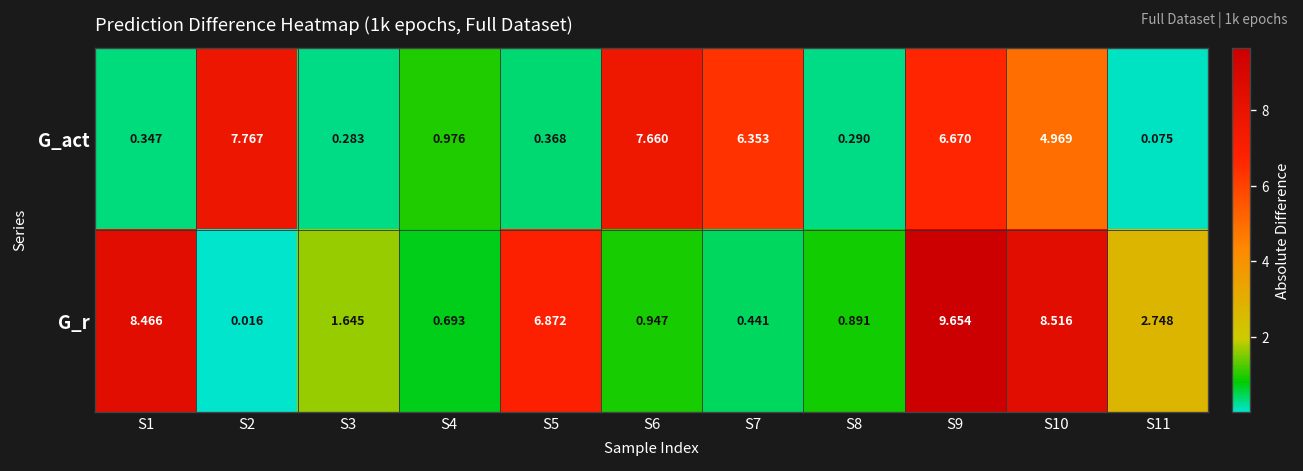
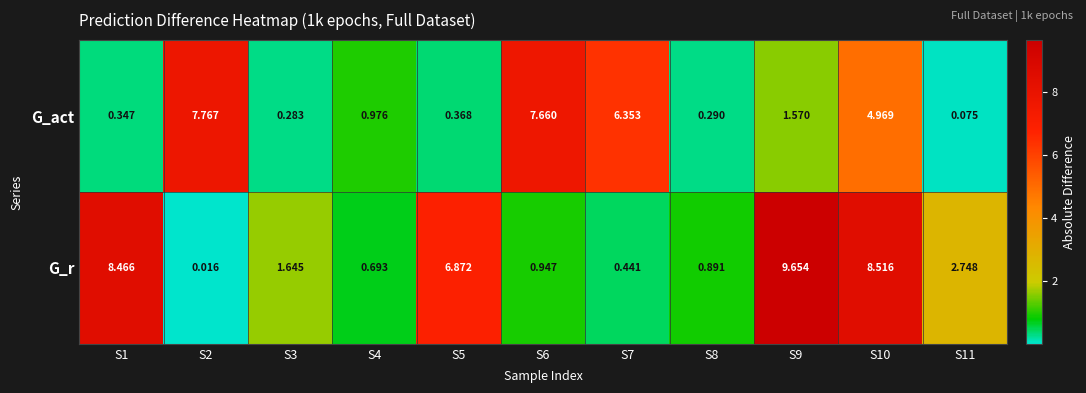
G_act, S9: 6.670 -> 1.570
